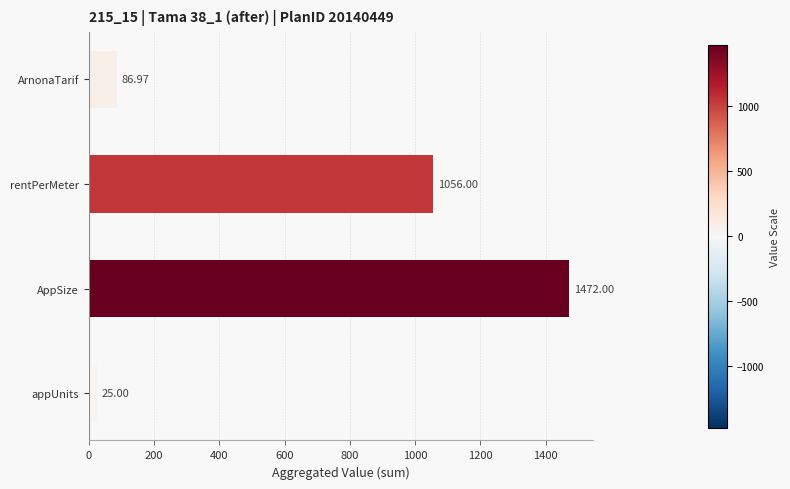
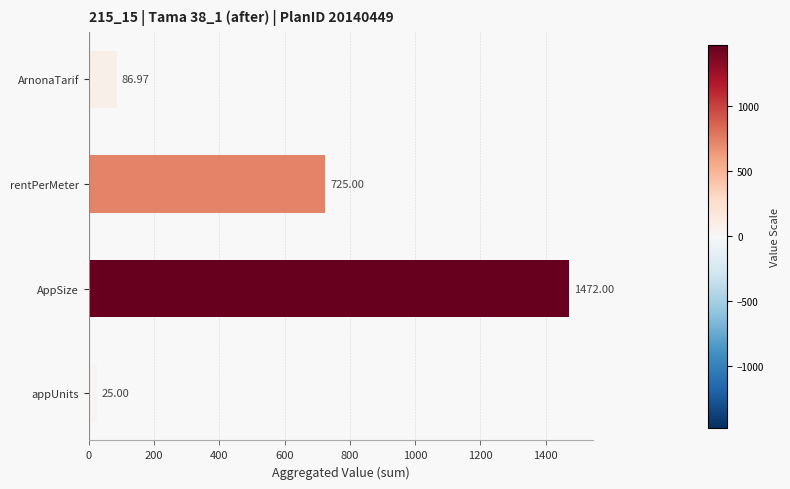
rentPerMeter: 1056.00 -> 725.00
